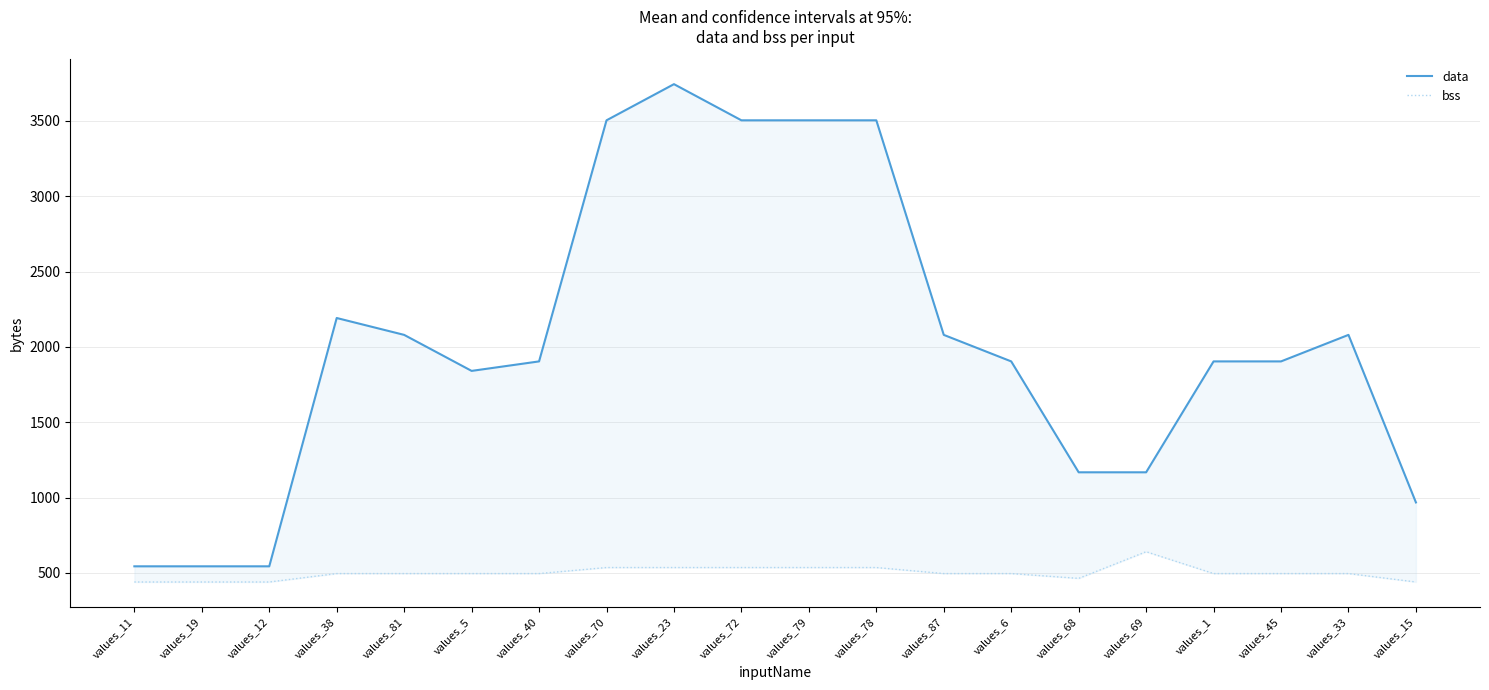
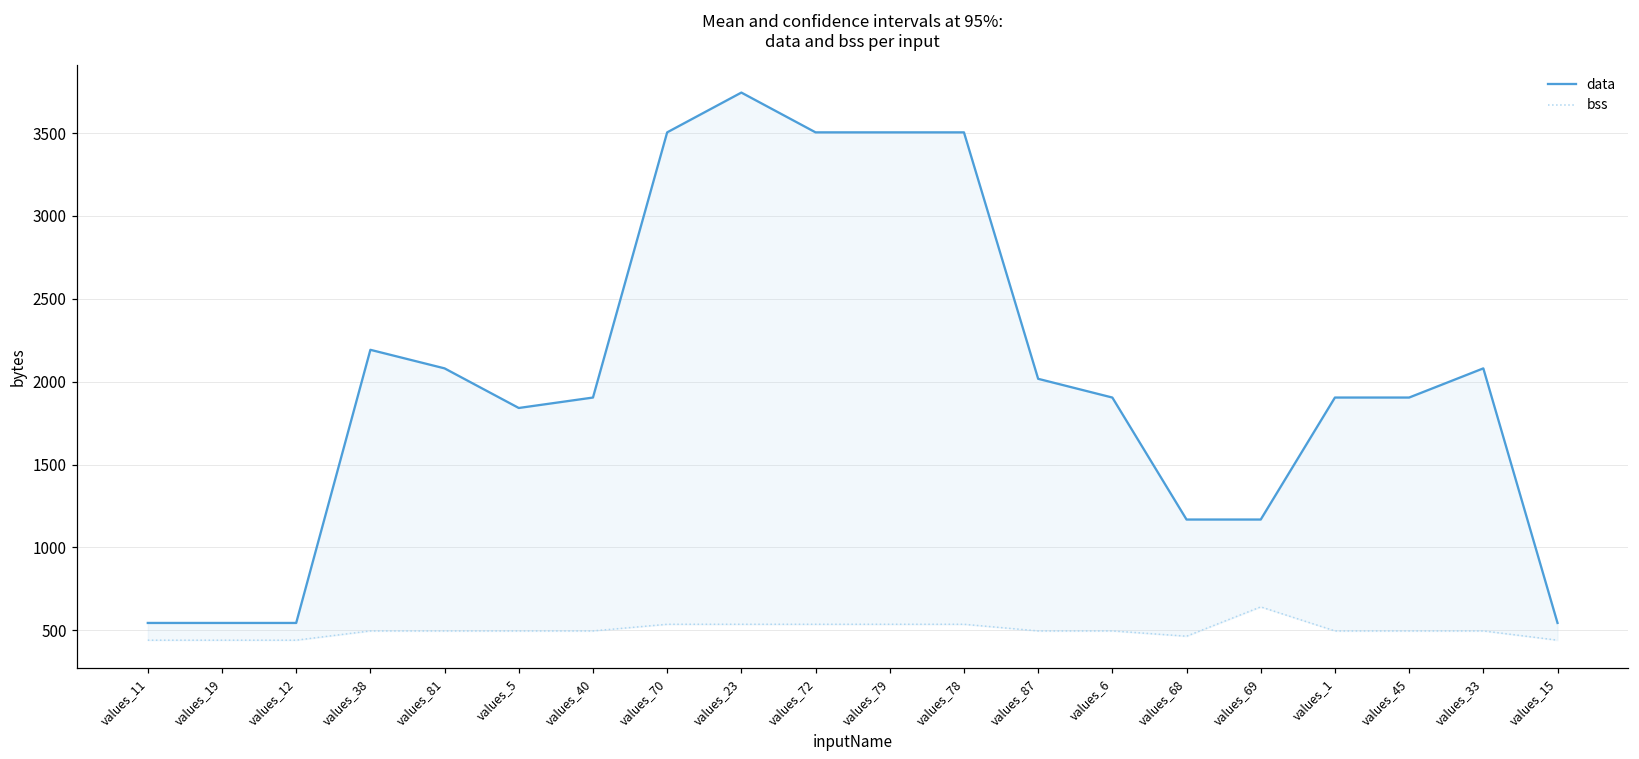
data, values_87: 2080 -> 2020
data, values_15: 970 -> 540
